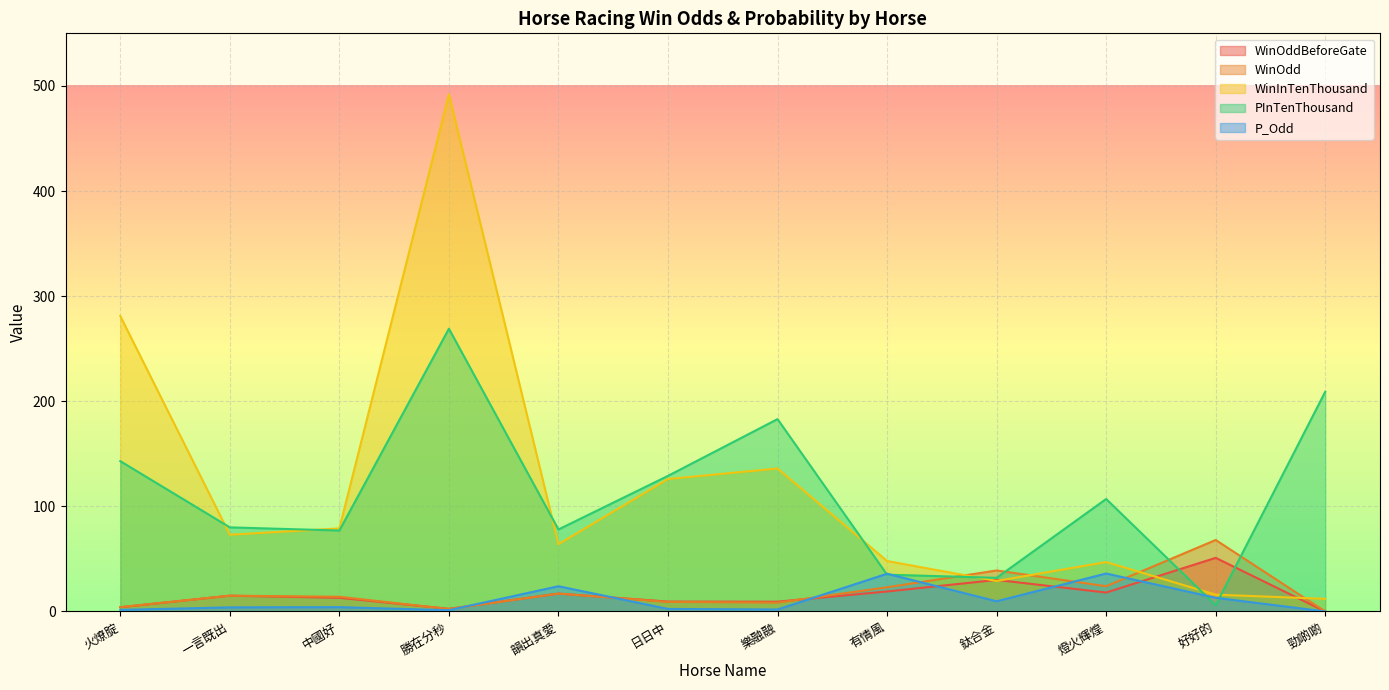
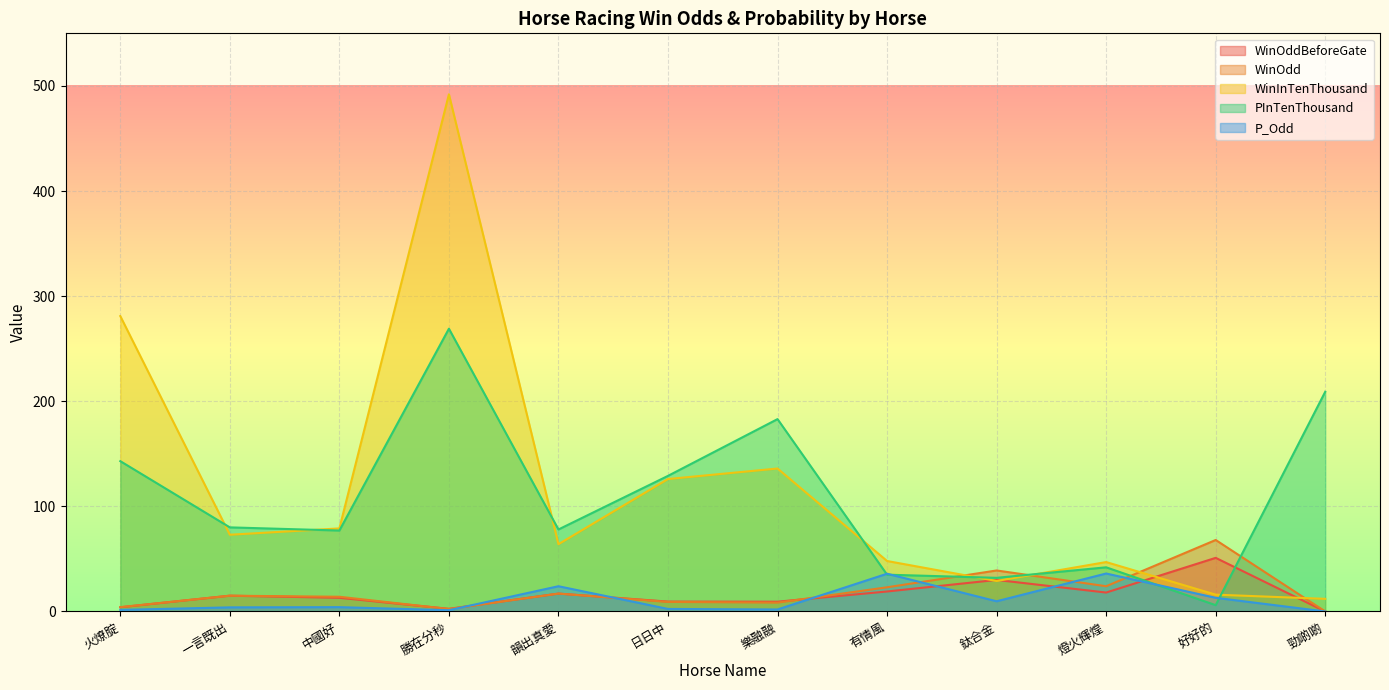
PInTenThousand, 燈火輝煌: 107 -> 42
